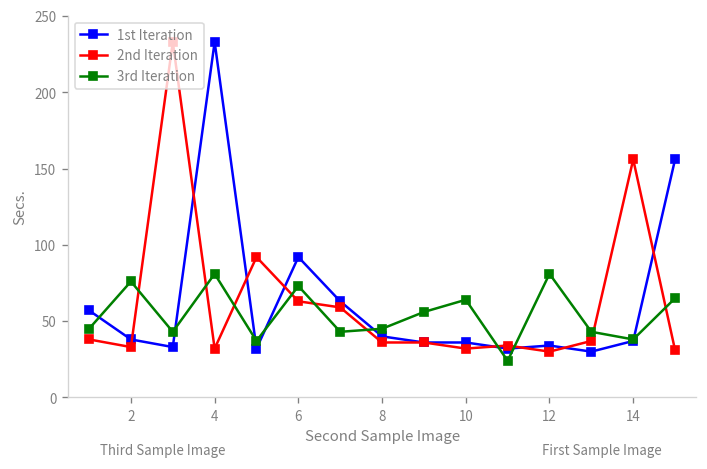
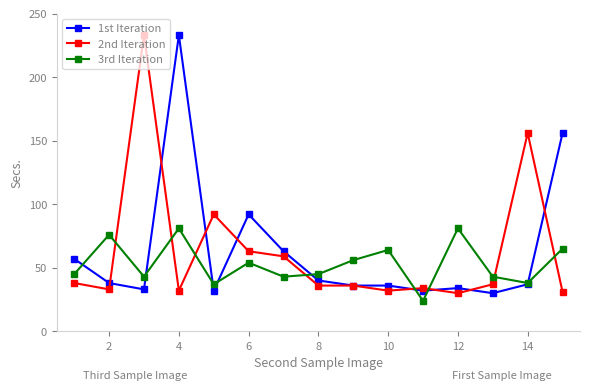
3rd Iteration, 6: 73 -> 54
